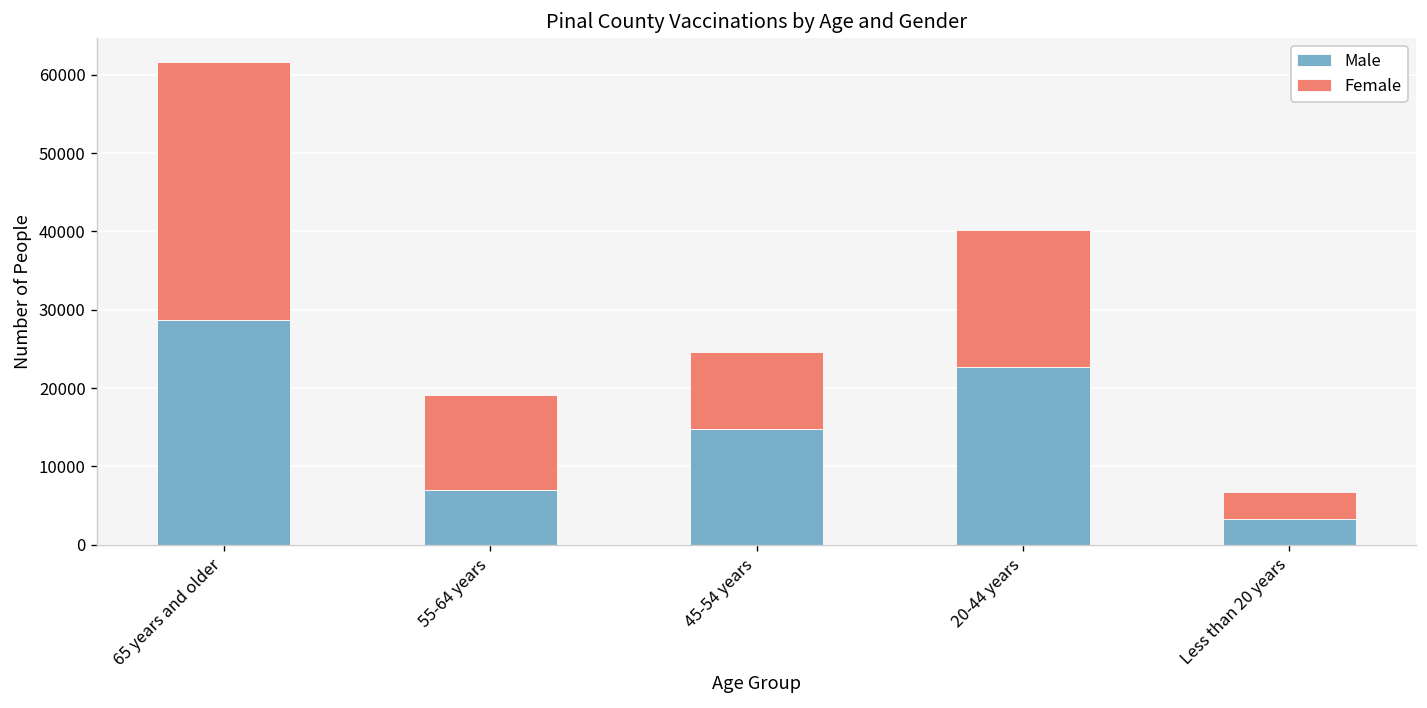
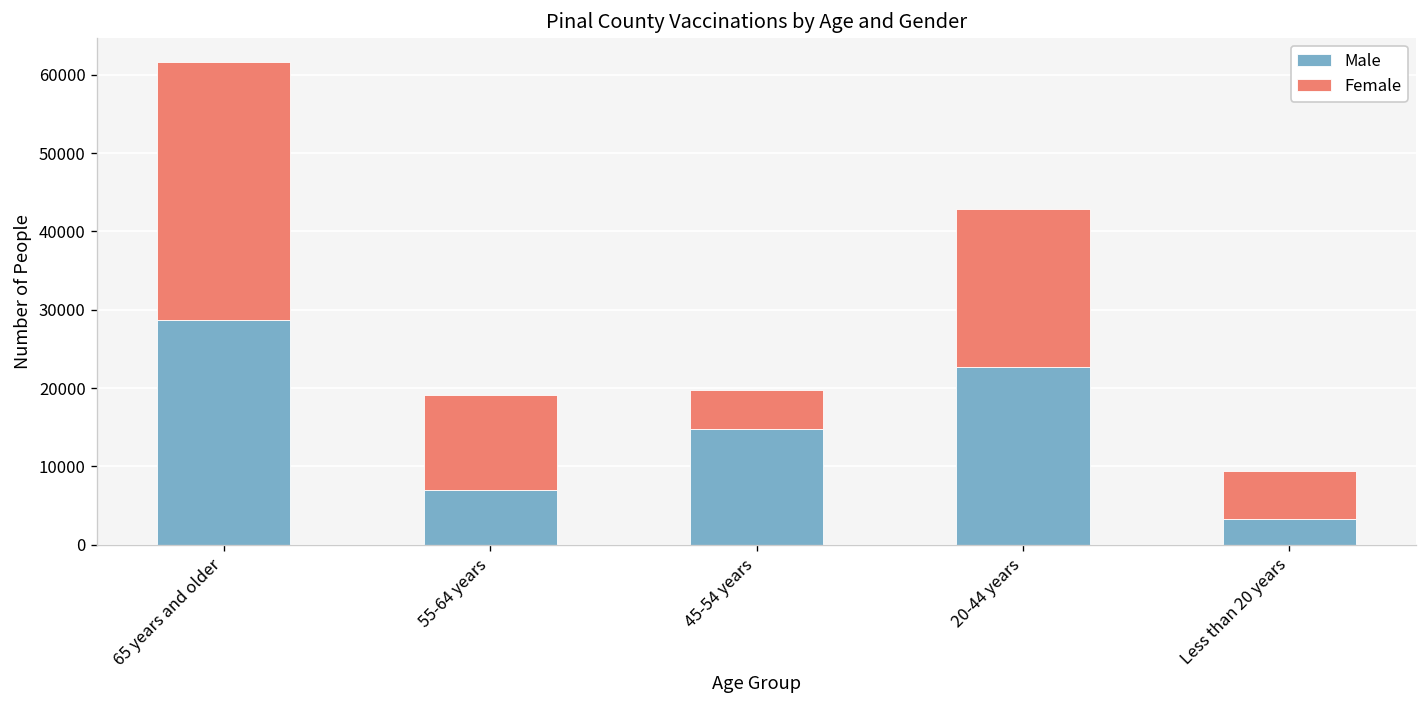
Female, 45-54 years: 10000 -> 5000
Female, 20-44 years: 17000 -> 20000
Female, Less than 20 years: 3000 -> 6000
